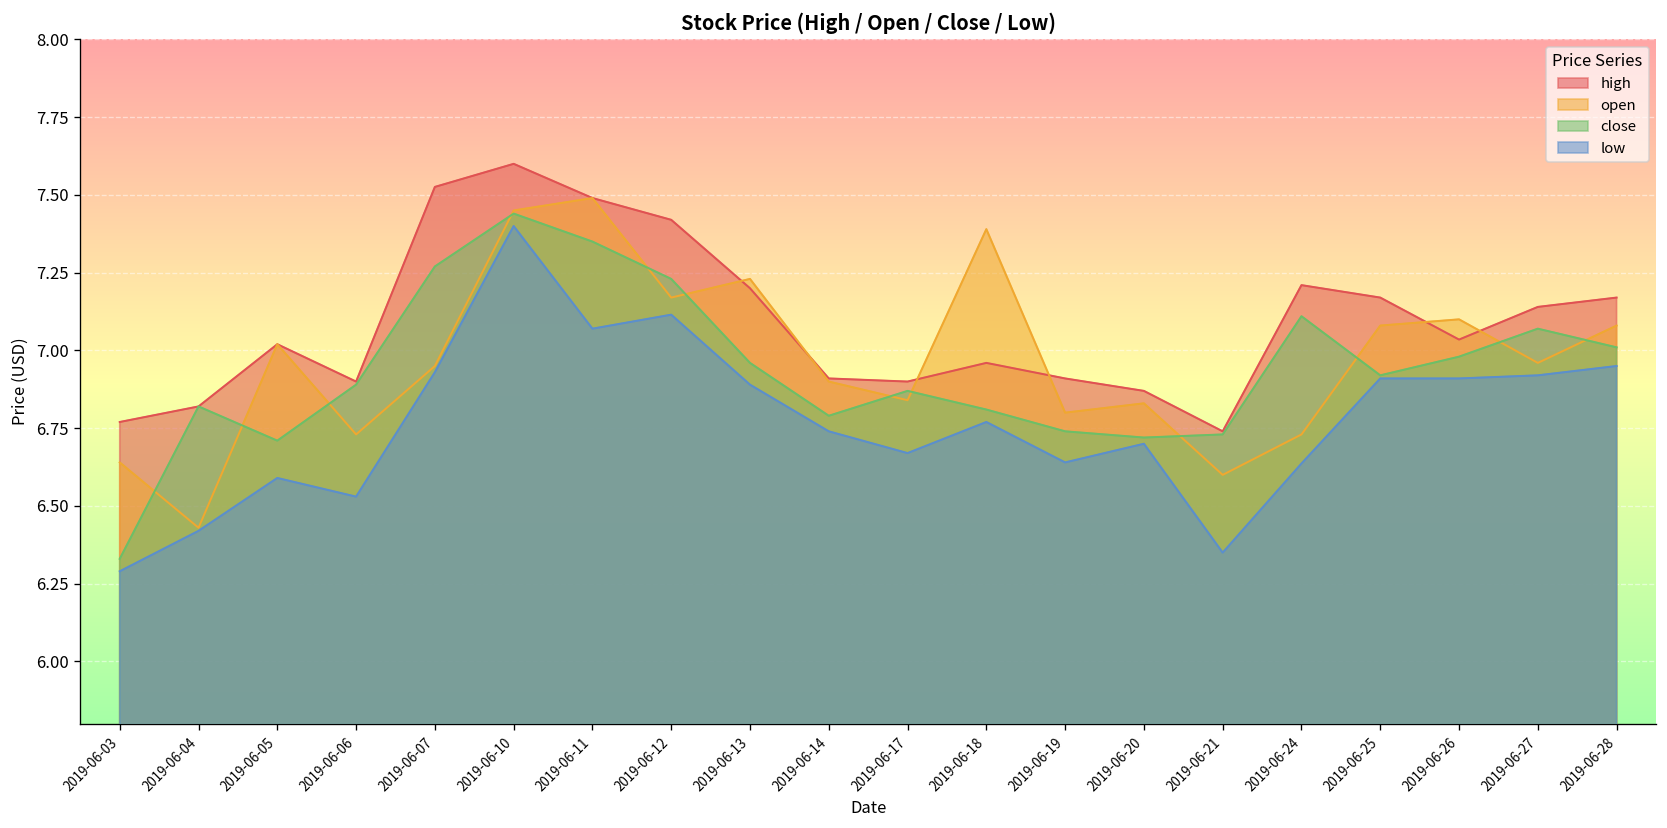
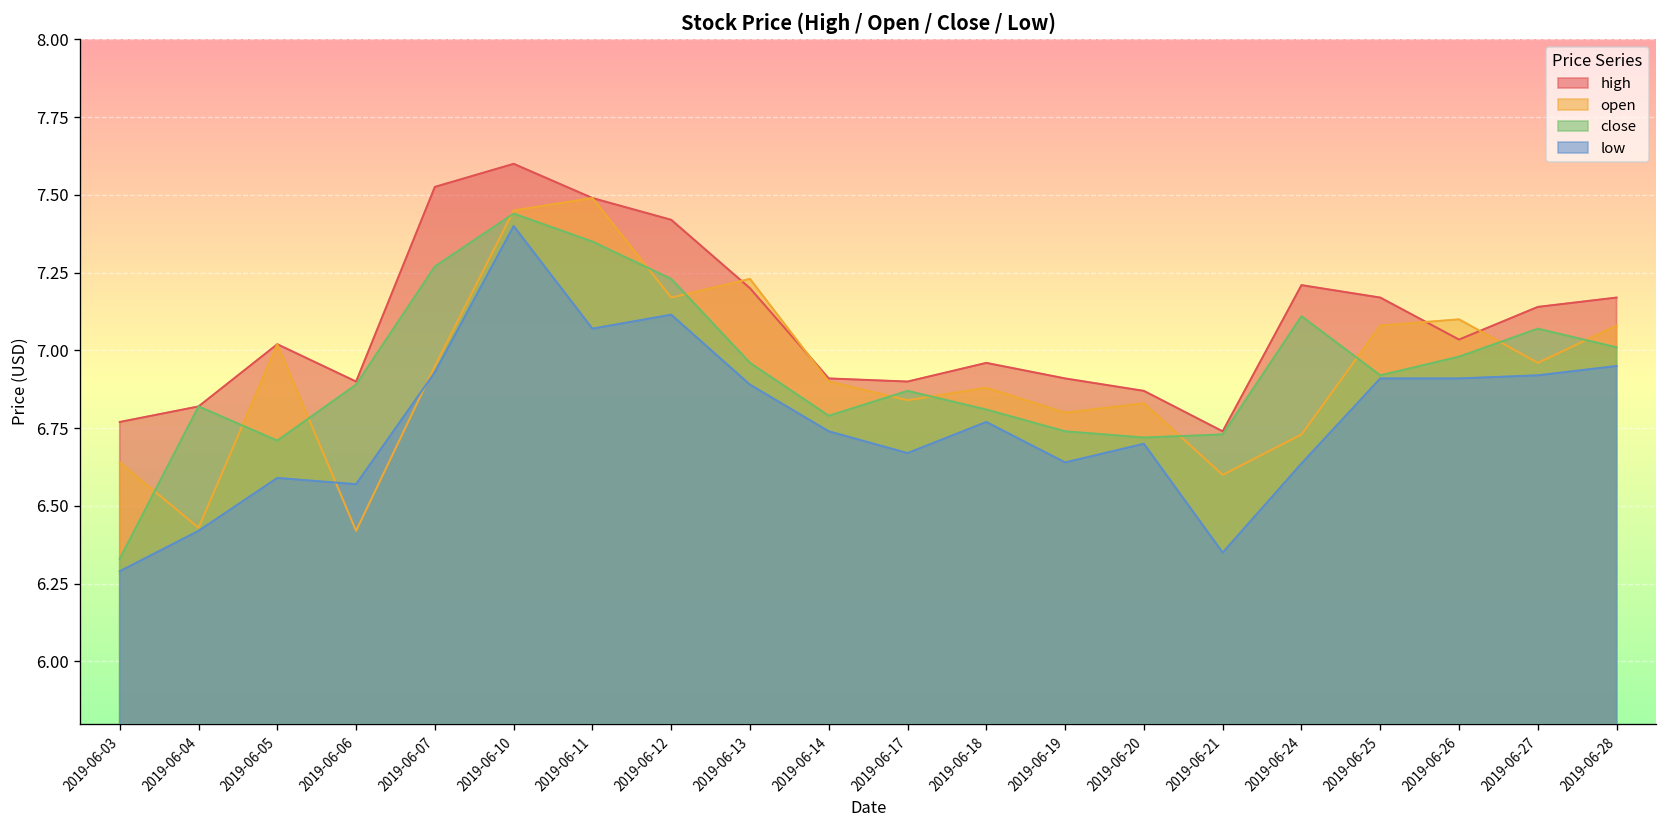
open, 2019-06-06: 6.73 -> 6.42
low, 2019-06-06: 6.53 -> 6.57
open, 2019-06-18: 7.39 -> 6.88
